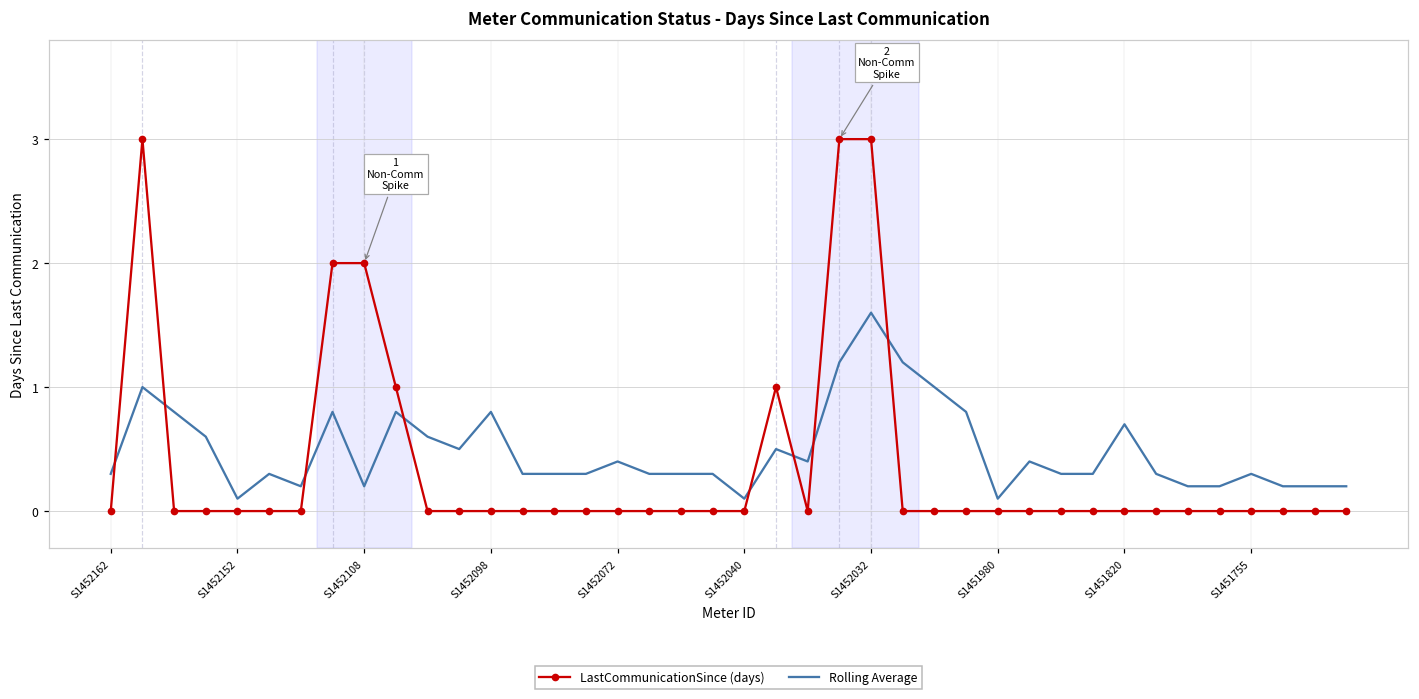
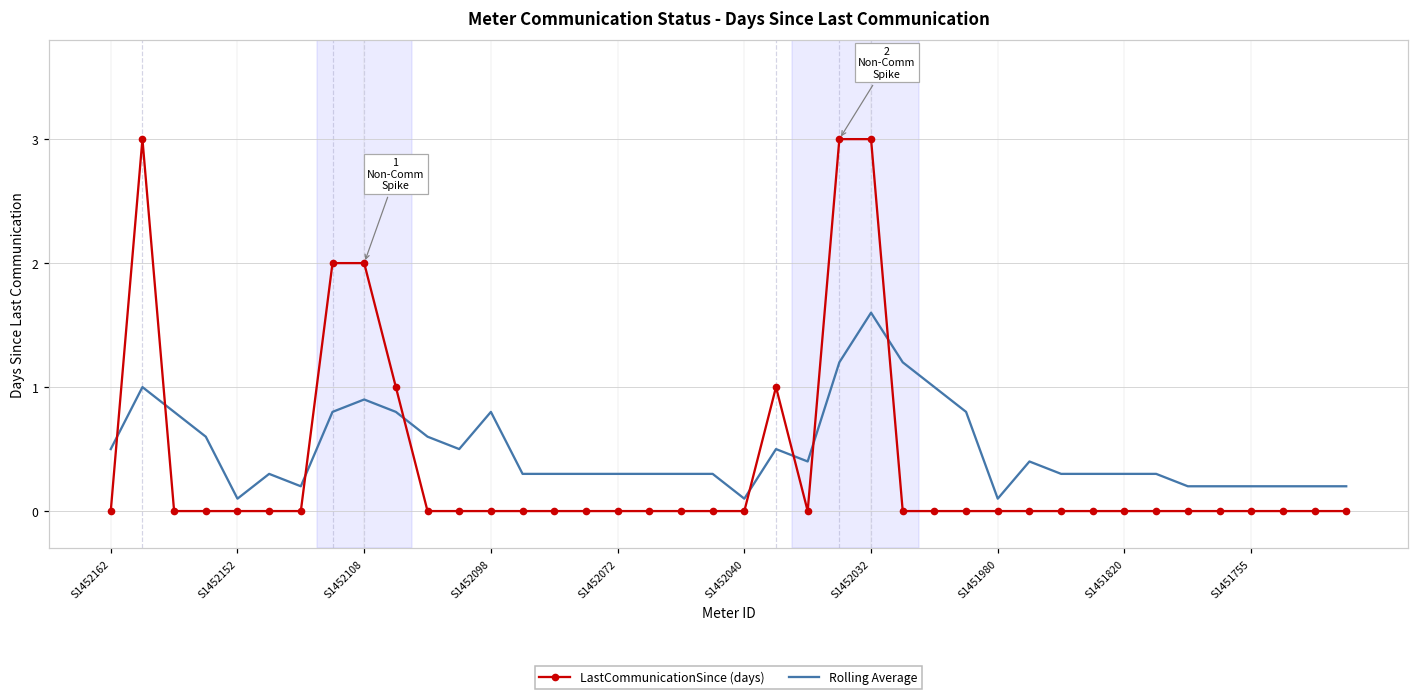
Rolling Average, S1452162: 0.3 -> 0.5
Rolling Average, S1452108: 0.2 -> 0.9
Rolling Average, S1452072: 0.4 -> 0.3
Rolling Average, S1451820: 0.7 -> 0.3
Rolling Average, S1451755: 0.3 -> 0.2
